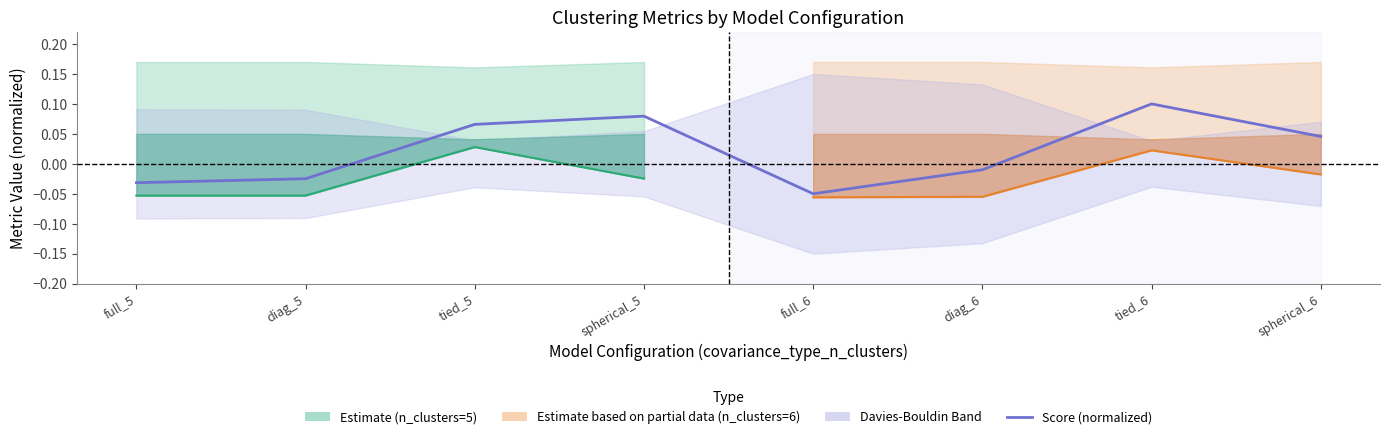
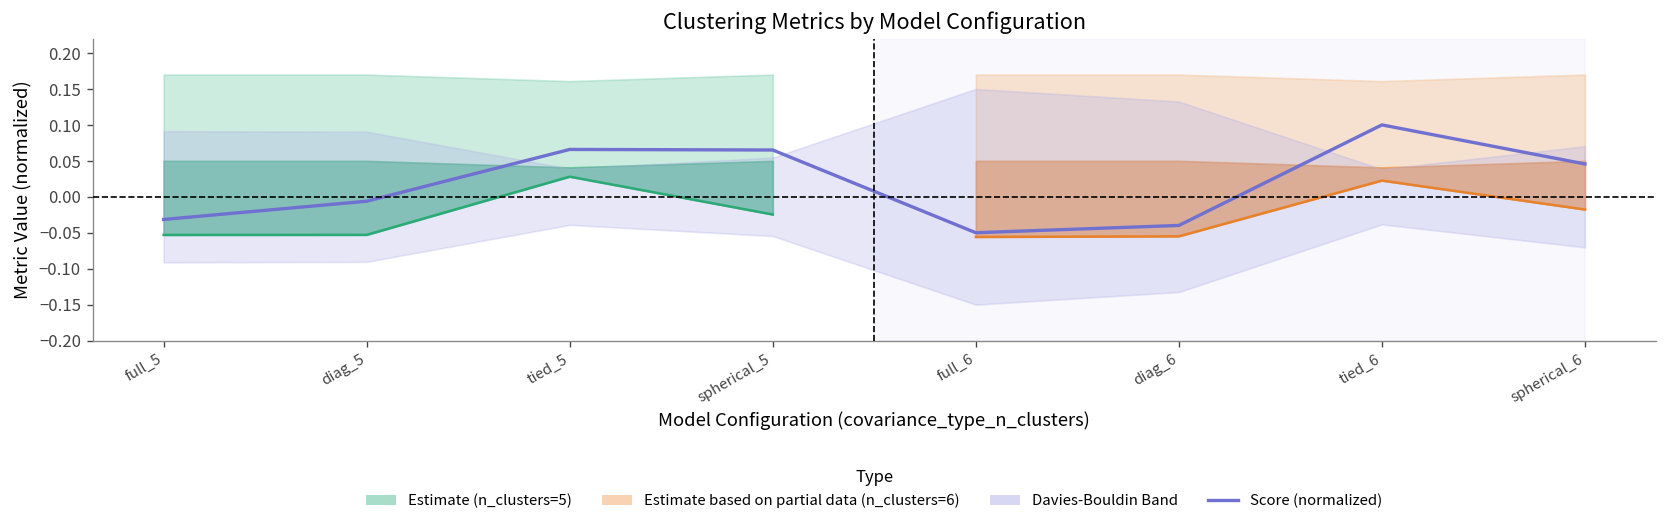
Score (normalized), diag_5: -0.02 -> -0.01
Score (normalized), spherical_5: 0.08 -> 0.07
Score (normalized), diag_6: -0.01 -> -0.04
